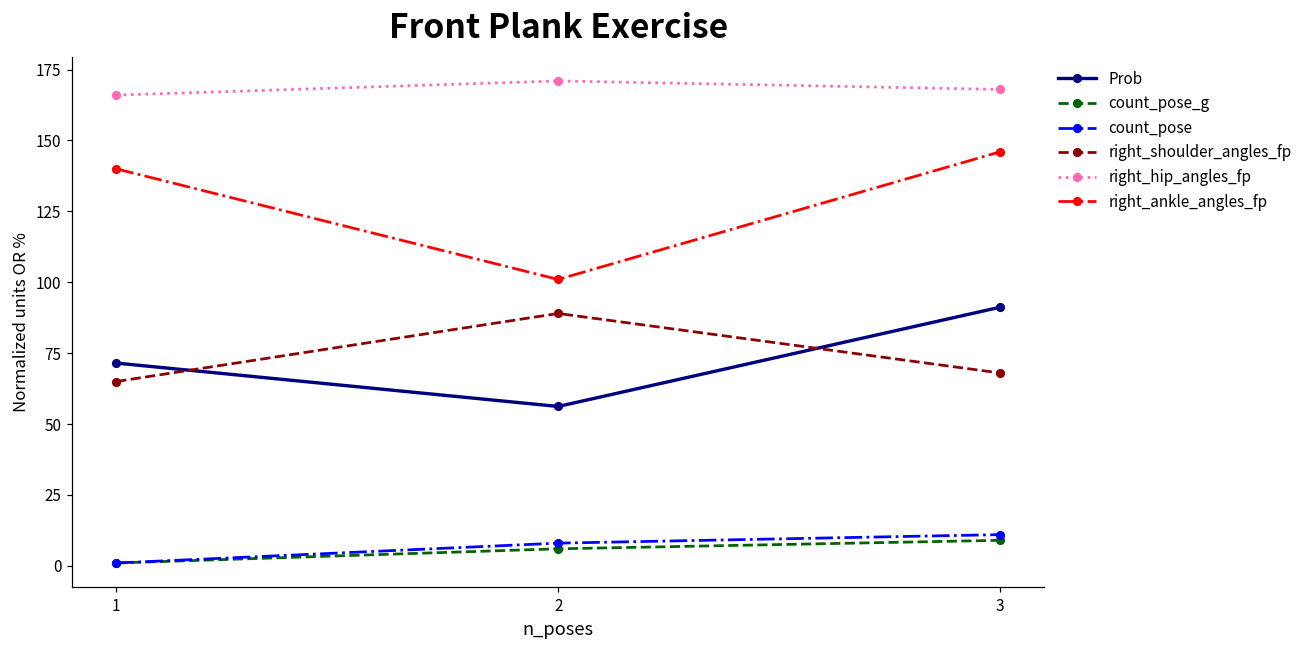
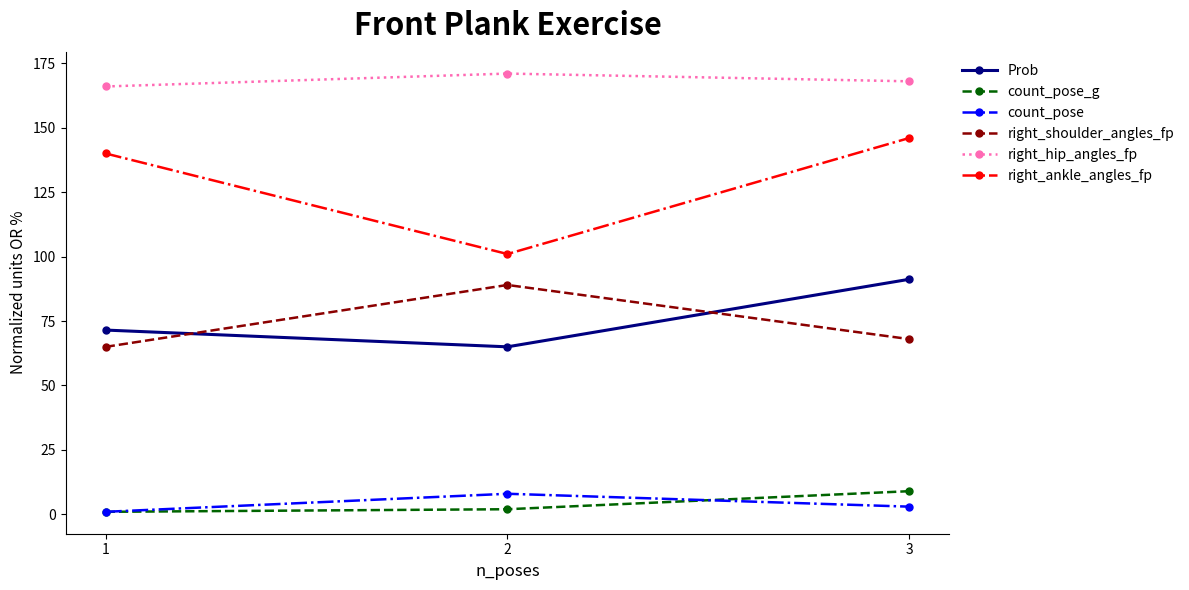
Prob, 2: 56 -> 65
count_pose_g, 2: 6 -> 2
count_pose, 3: 11 -> 3
